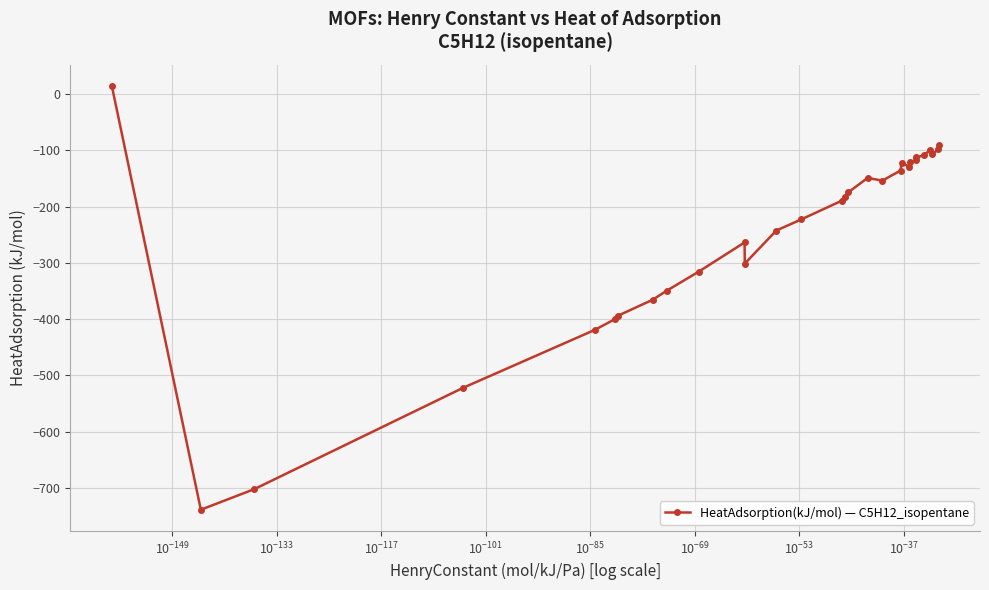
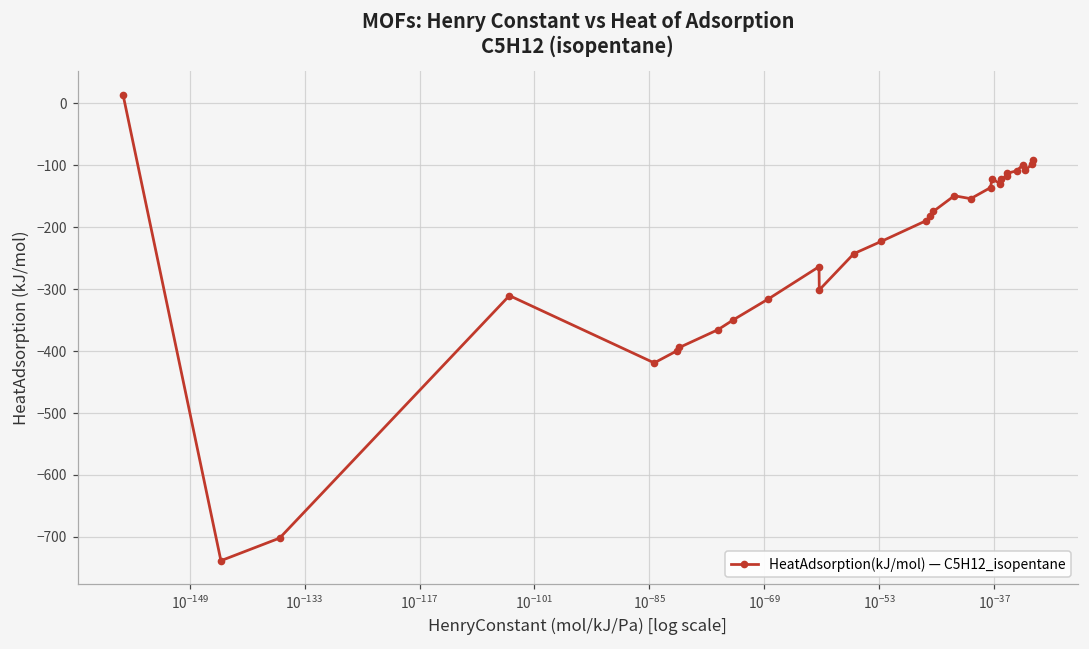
10^-117: -520 -> -310
